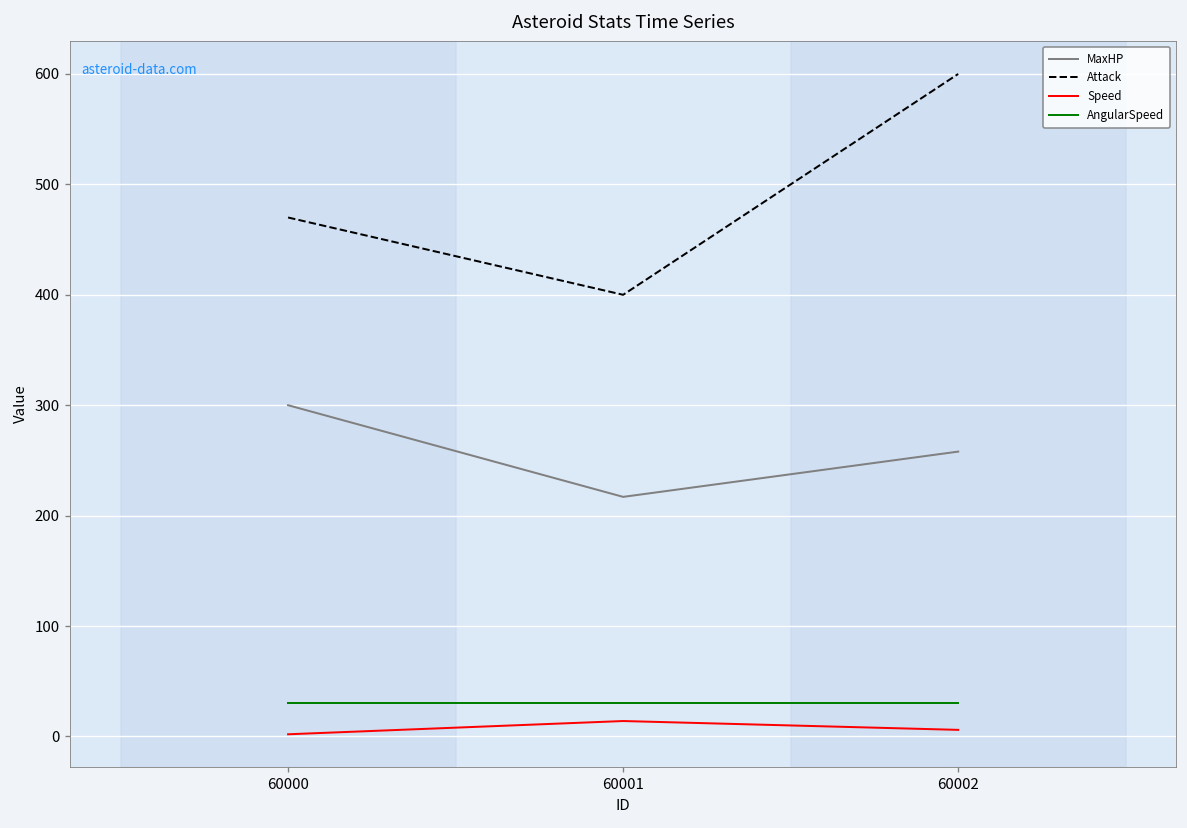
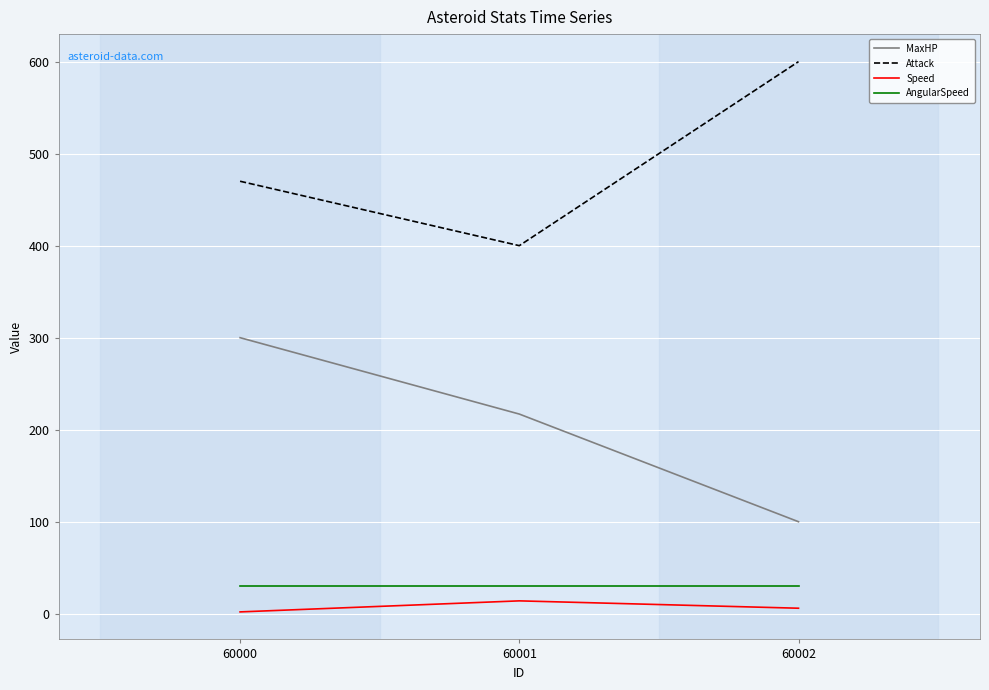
MaxHP, 60002: 260 -> 100
